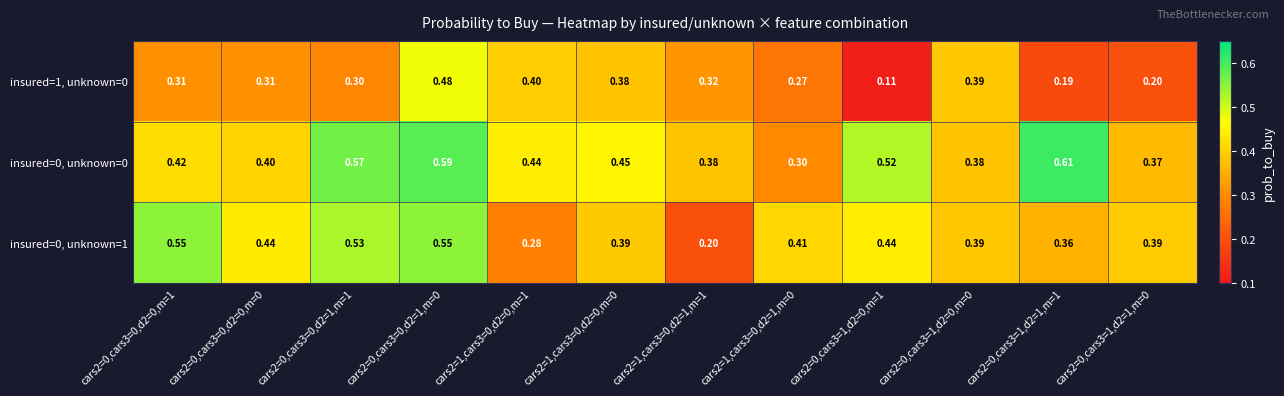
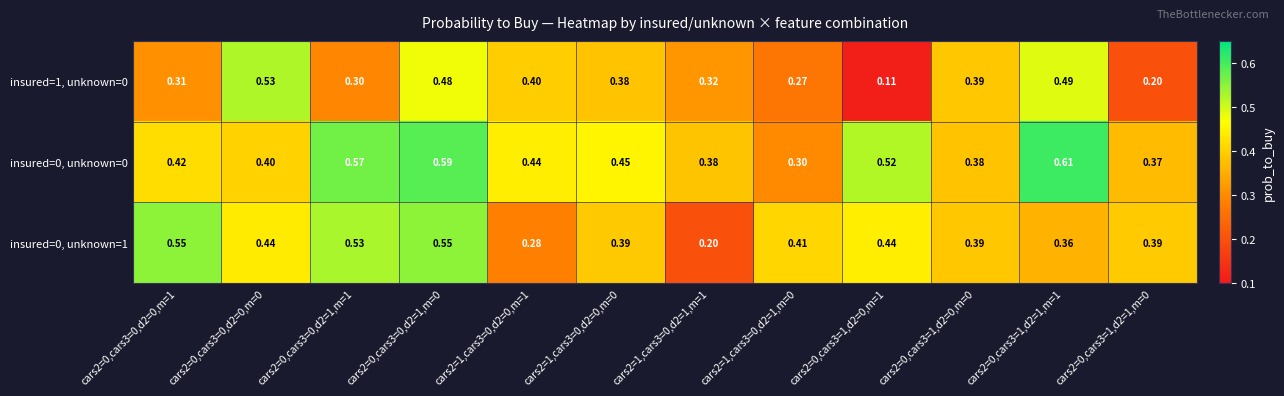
insured=1, unknown=0, cars2=0,cars3=0,d2=0,m=0: 0.31 -> 0.53
insured=1, unknown=0, cars2=0,cars3=1,d2=1,m=1: 0.19 -> 0.49
